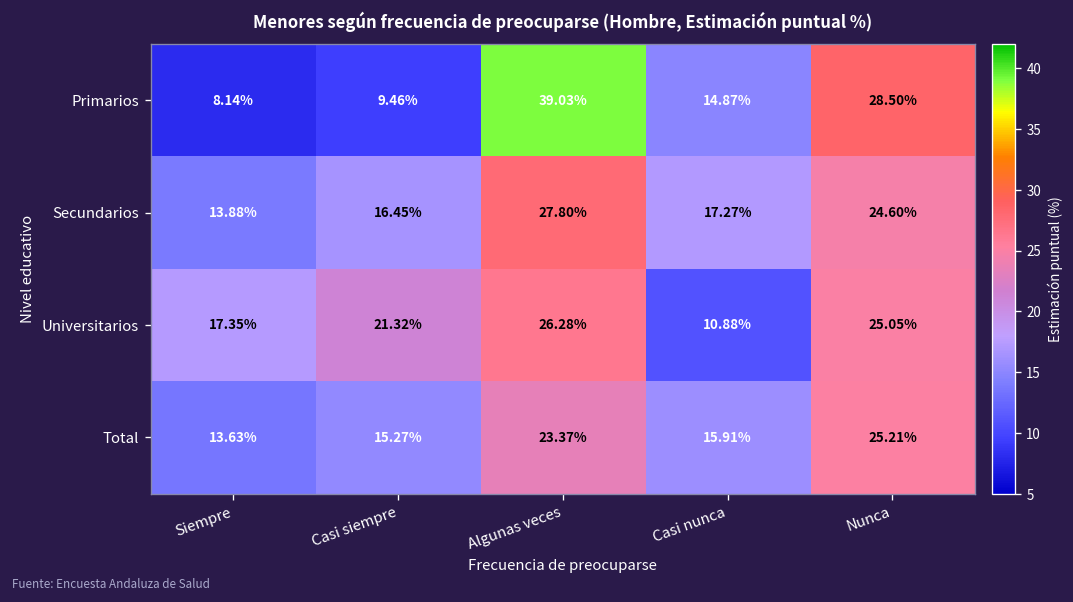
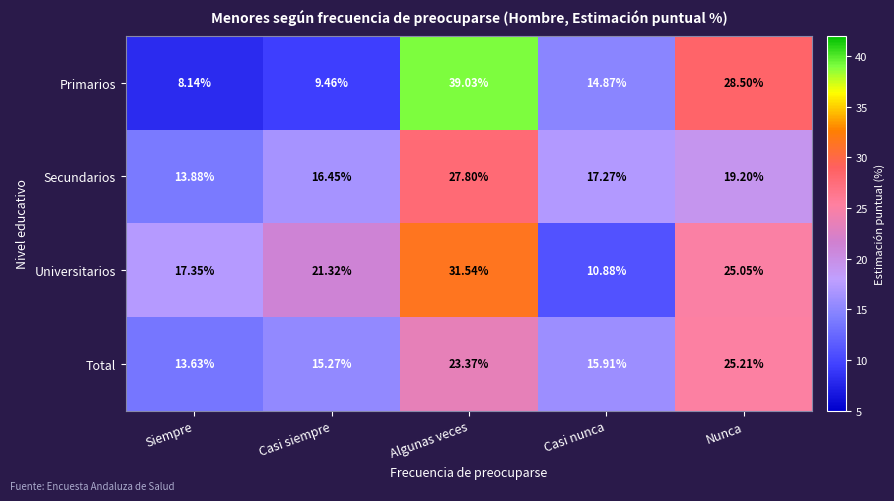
Secundarios, Nunca: 24.60% -> 19.20%
Universitarios, Algunas veces: 26.28% -> 31.54%
